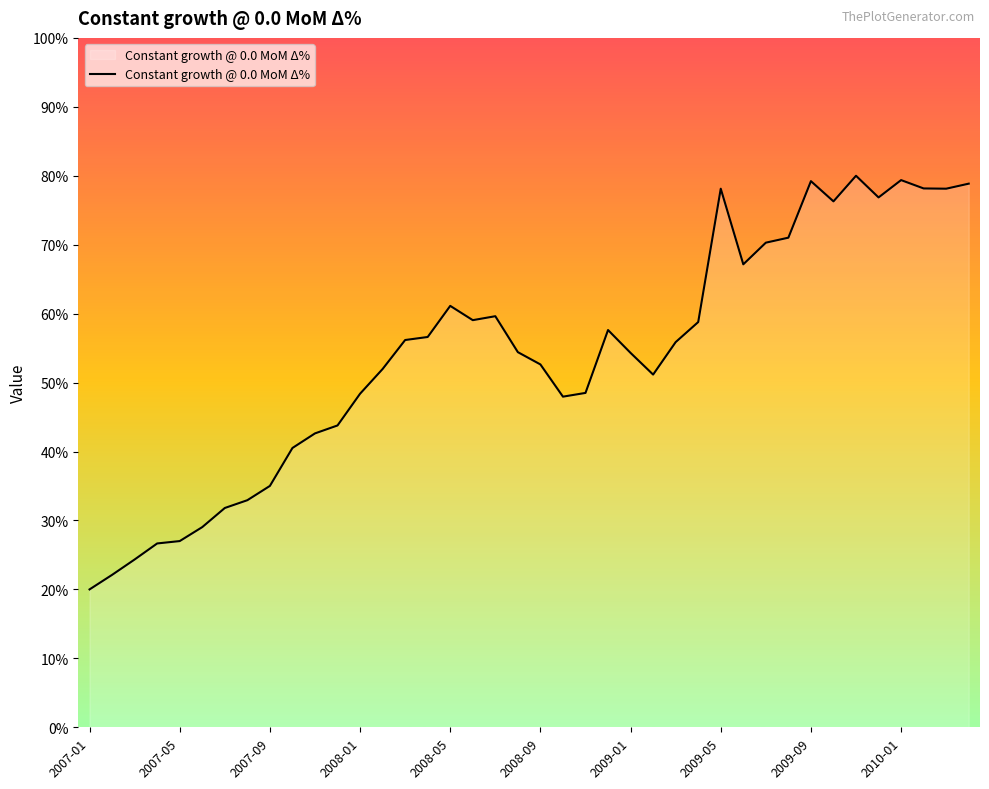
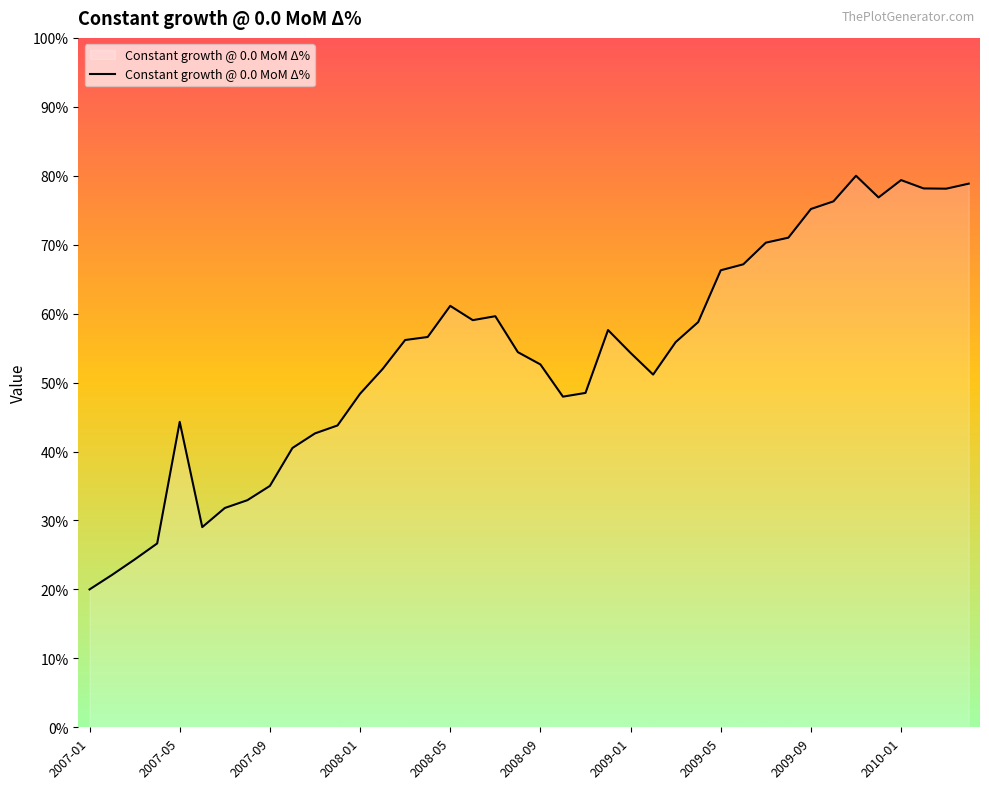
2007-05: 27% -> 44%
2009-05: 78% -> 66%
2009-09: 79% -> 75%
